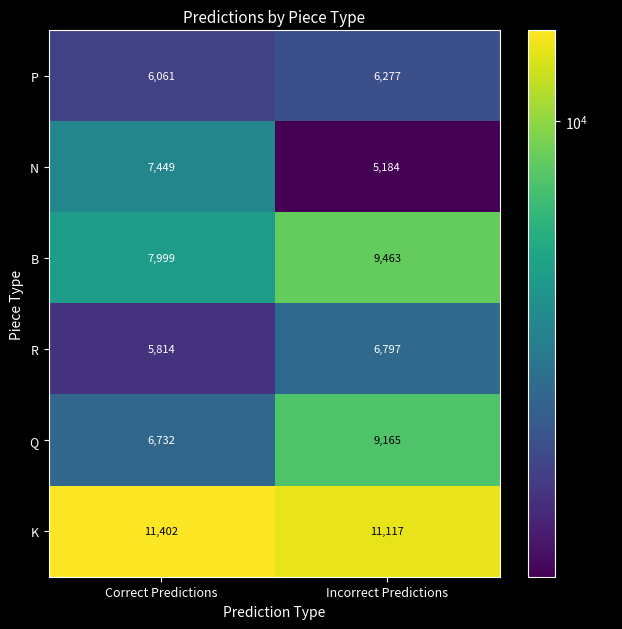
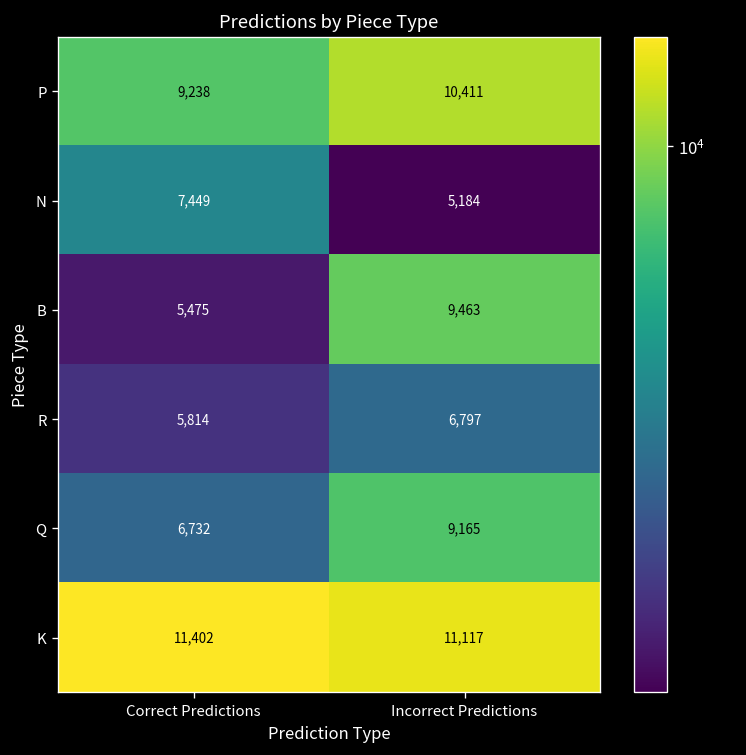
P, Correct Predictions: 6,061 -> 9,238
P, Incorrect Predictions: 6,277 -> 10,411
B, Correct Predictions: 7,999 -> 5,475
